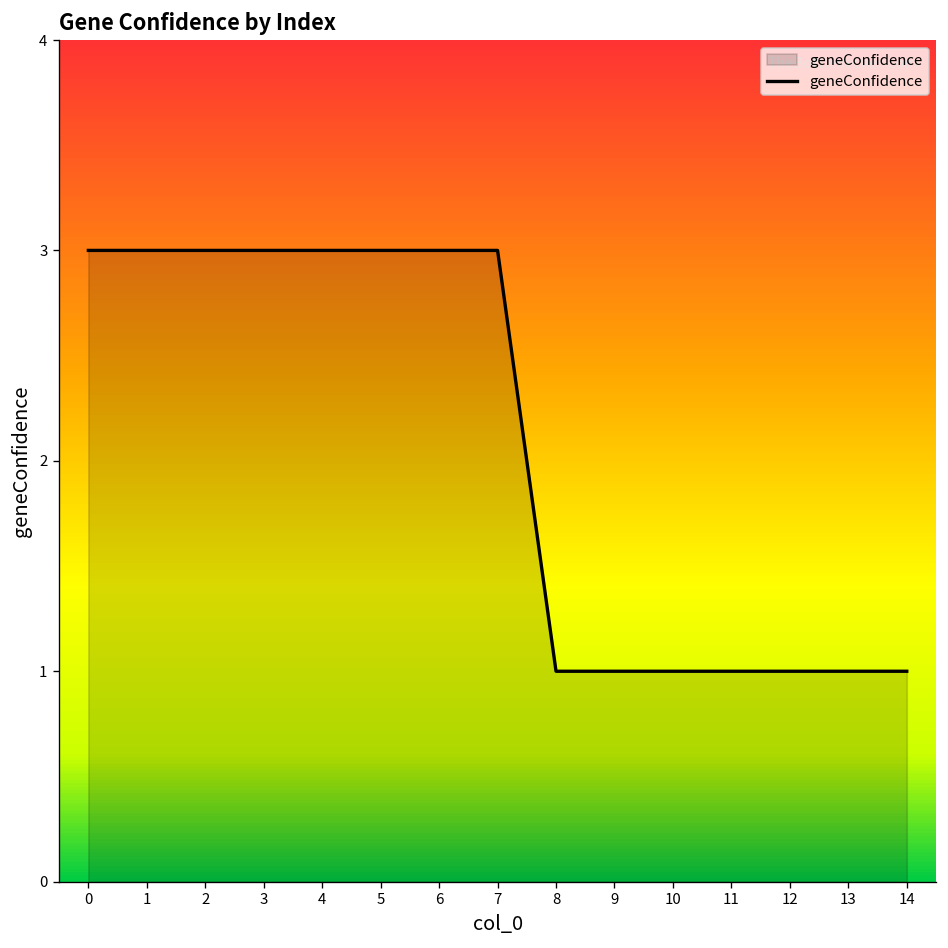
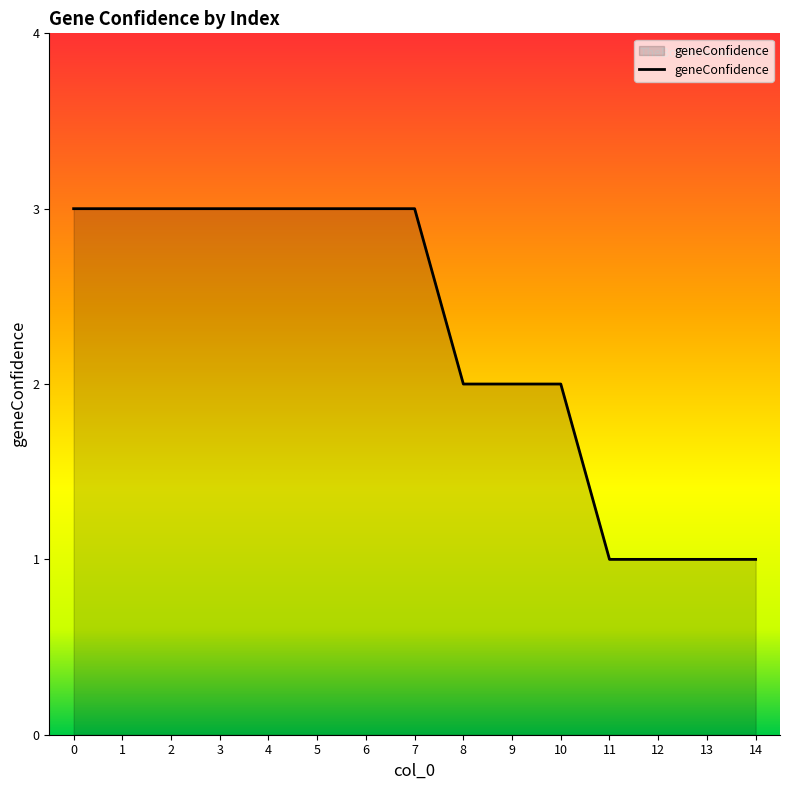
8: 1 -> 2
9: 1 -> 2
10: 1 -> 2
